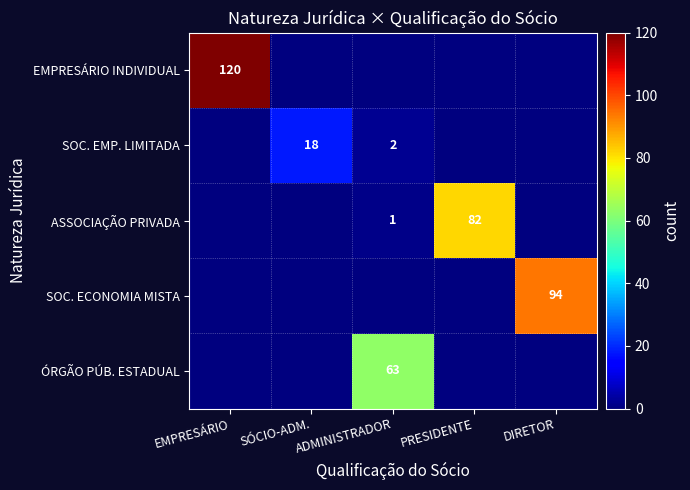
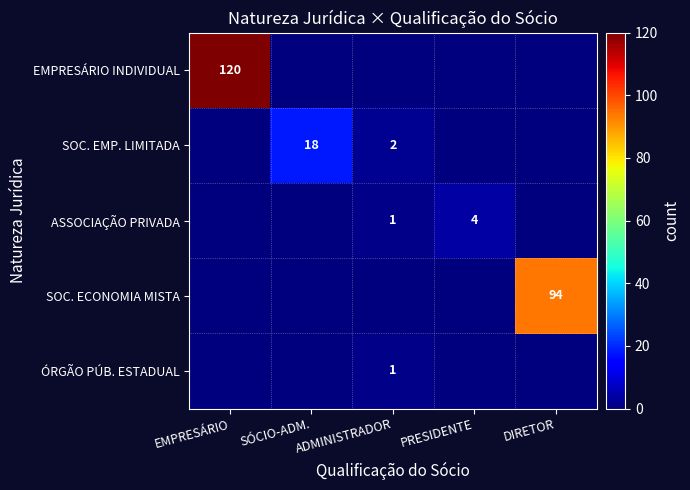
ASSOCIAÇÃO PRIVADA, PRESIDENTE: 82 -> 4
ÓRGÃO PÚB. ESTADUAL, ADMINISTRADOR: 63 -> 1
